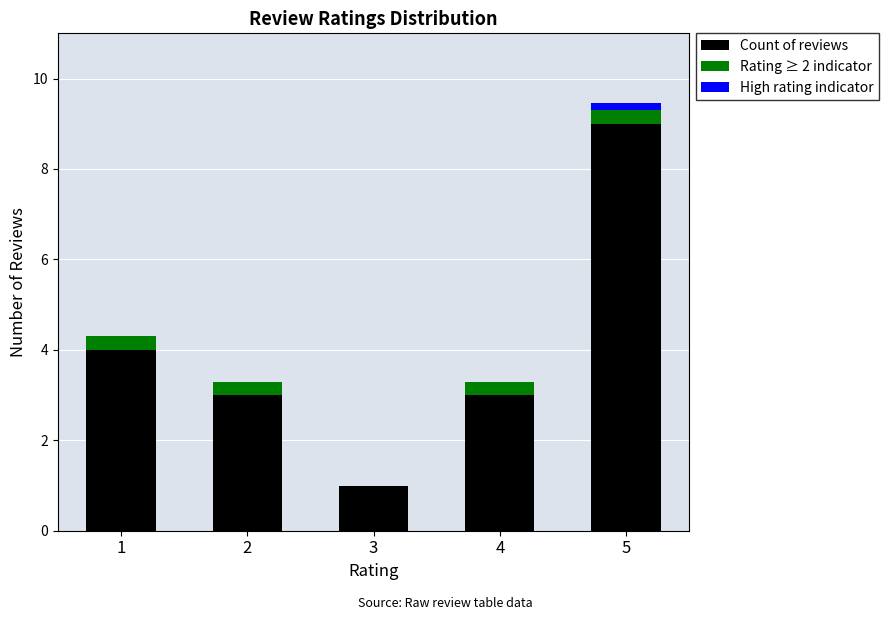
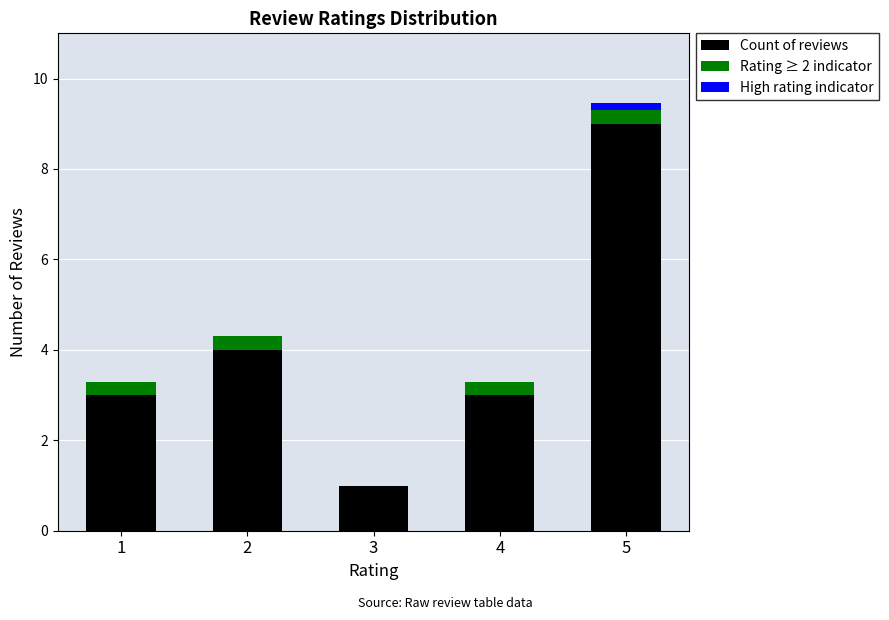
Count of reviews, 1: 4 -> 3
Count of reviews, 2: 3 -> 4
